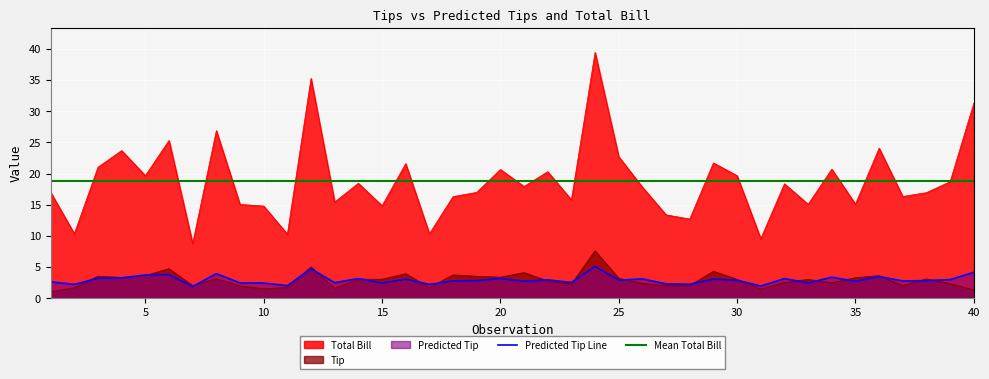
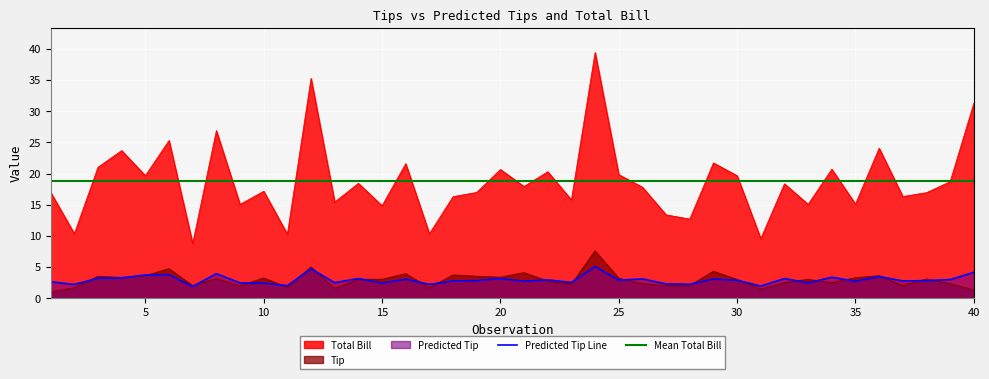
Total Bill, 10: 15 -> 17
Tip, 10: 1 -> 3
Total Bill, 25: 23 -> 20
